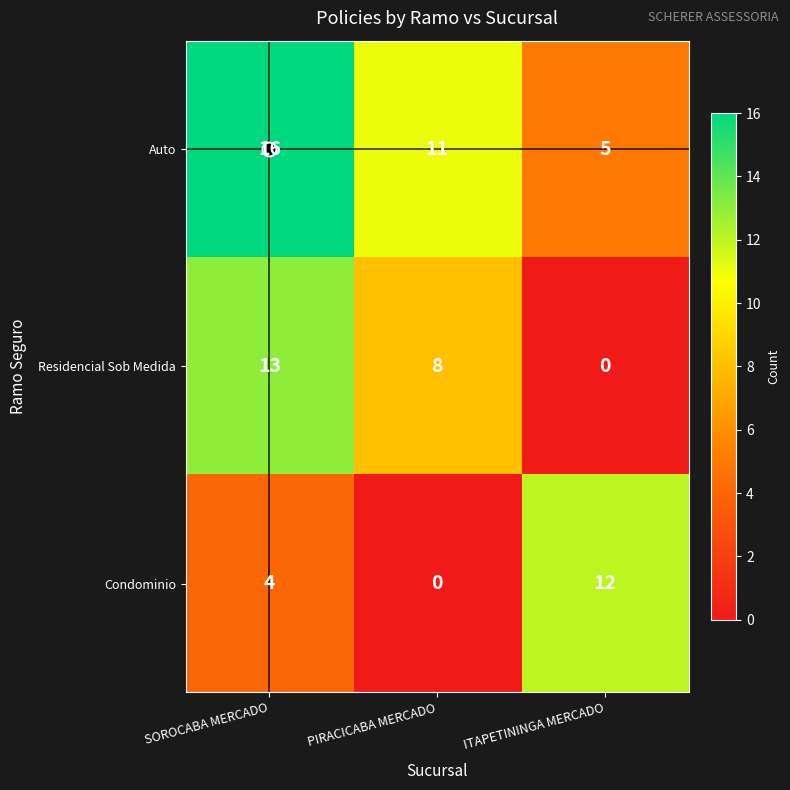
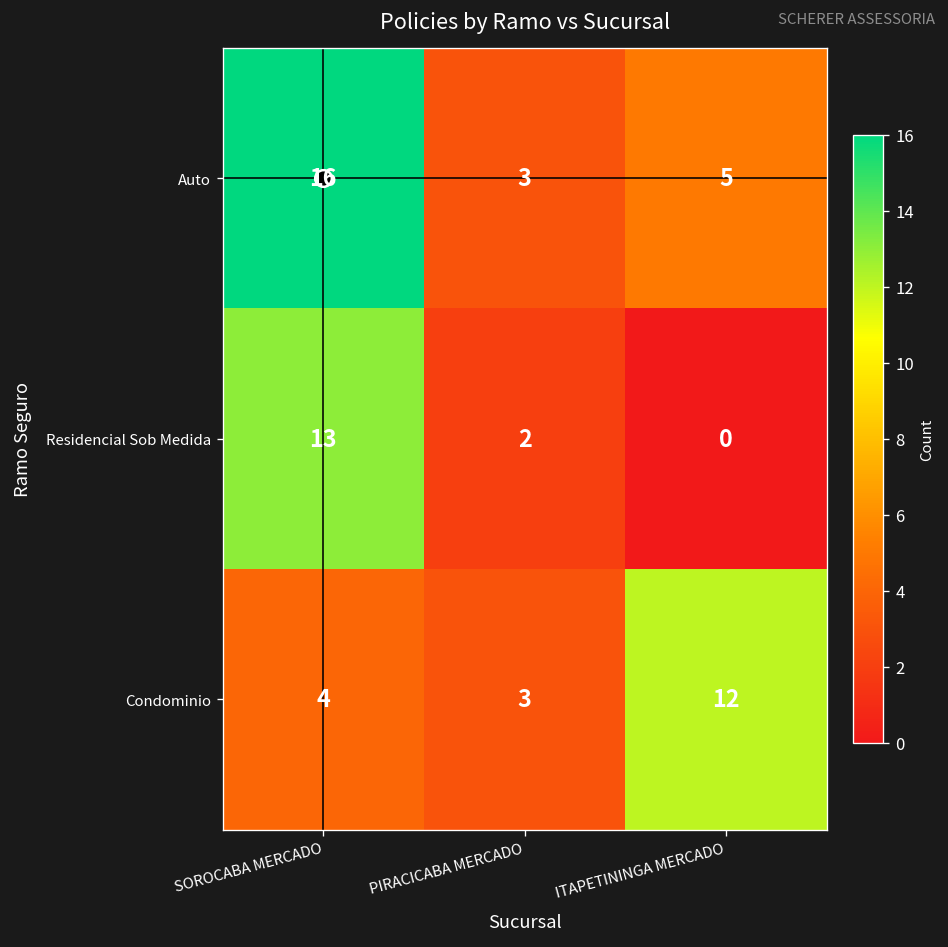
Auto, PIRACICABA MERCADO: 11 -> 3
Residencial Sob Medida, PIRACICABA MERCADO: 8 -> 2
Condominio, PIRACICABA MERCADO: 0 -> 3
